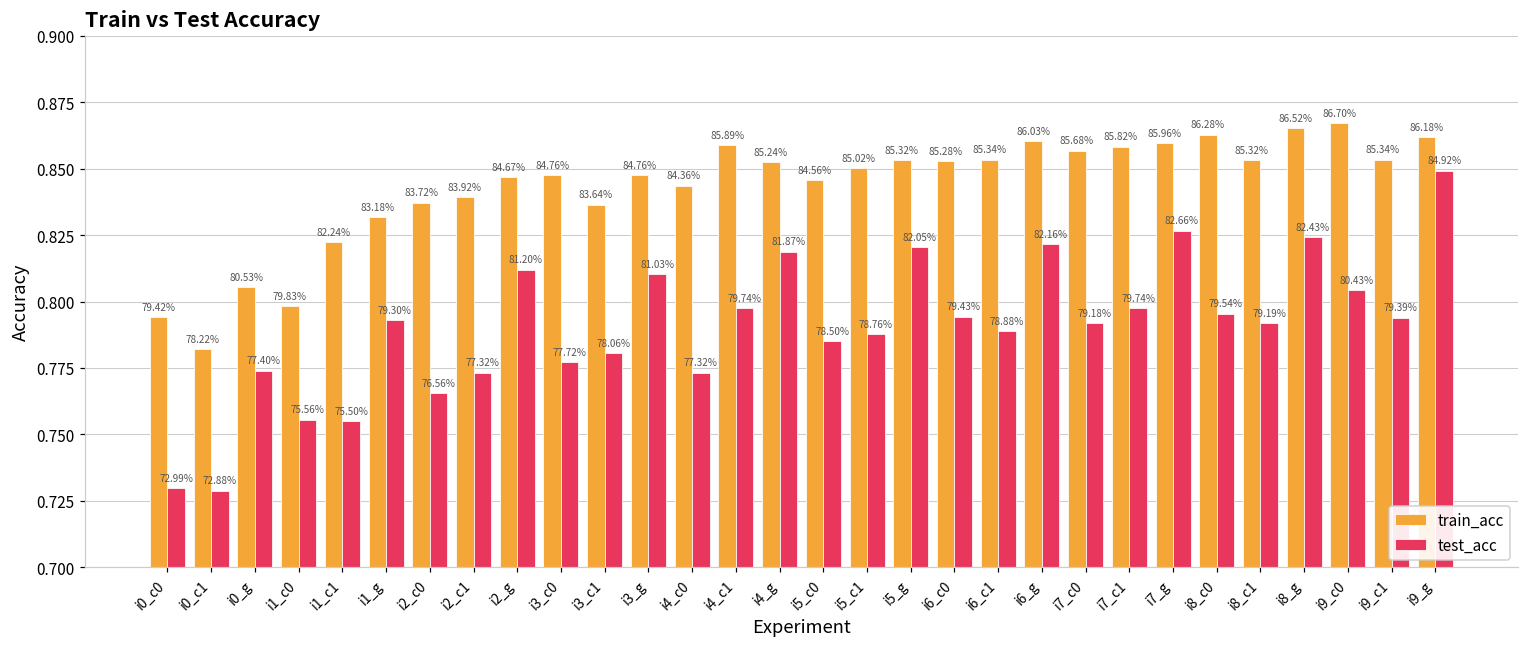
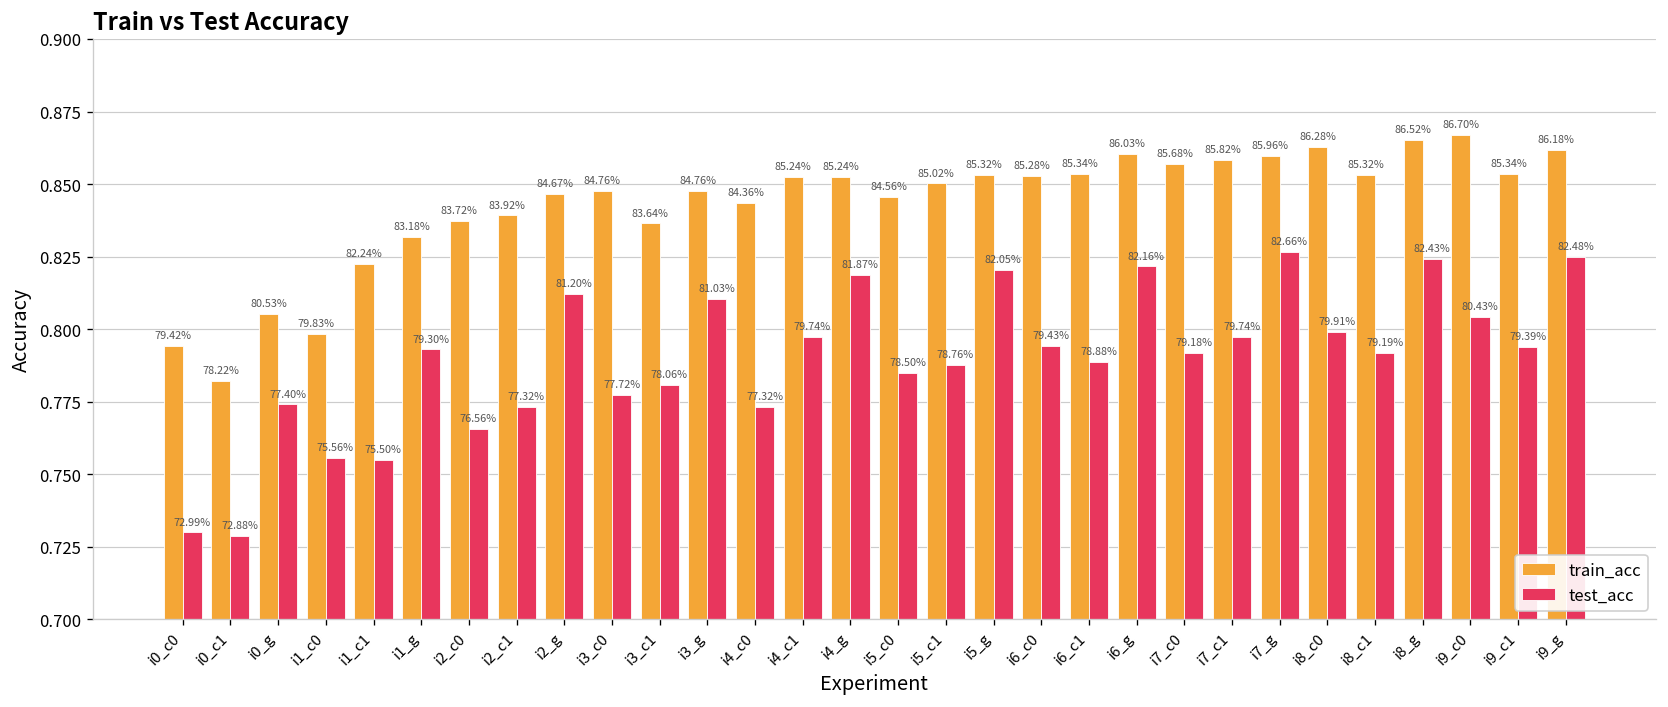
train_acc, i4_c1: 85.89% -> 85.24%
test_acc, i8_c0: 79.54% -> 79.91%
test_acc, i9_g: 84.92% -> 82.48%
